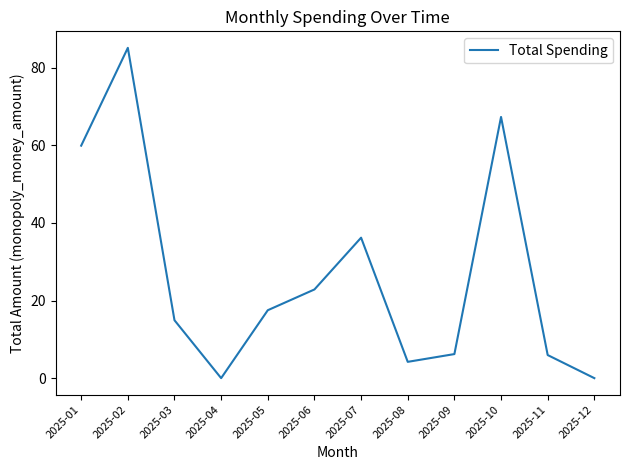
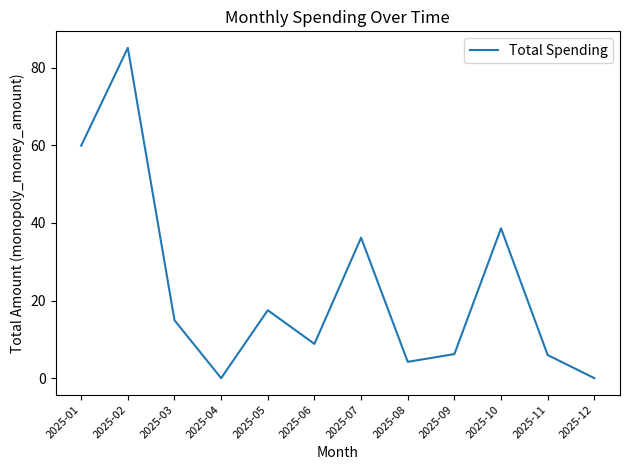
2025-06: 23 -> 9
2025-10: 67 -> 39
